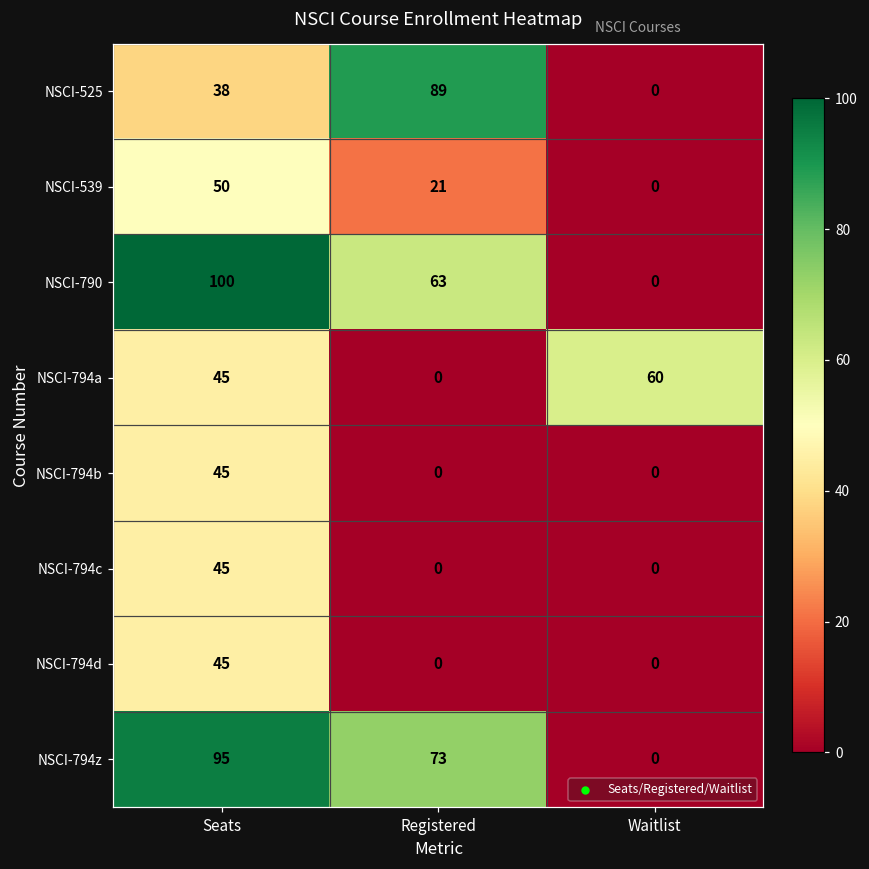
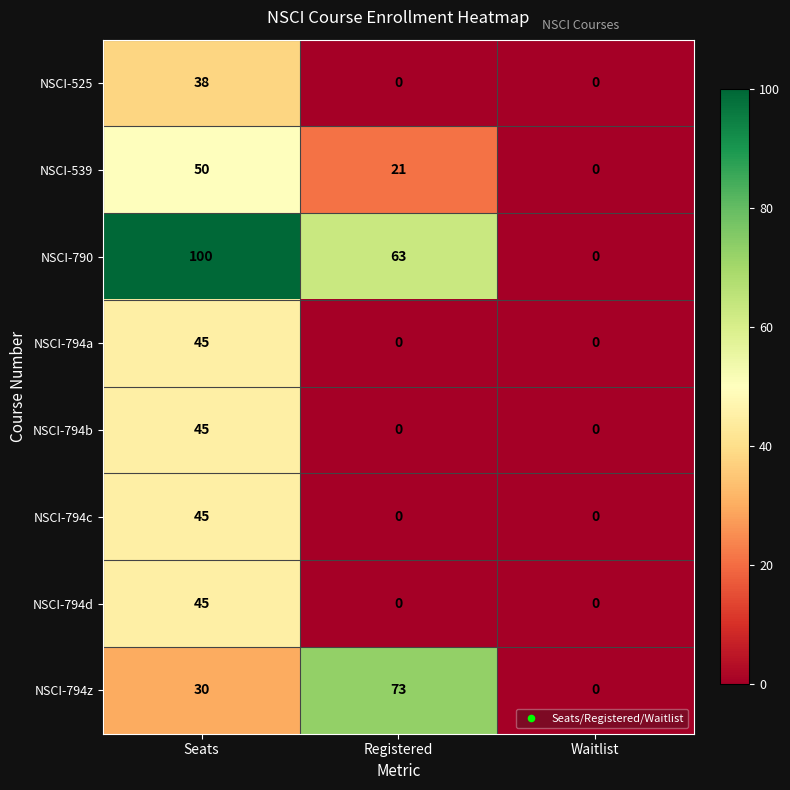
NSCI-525, Registered: 89 -> 0
NSCI-794a, Waitlist: 60 -> 0
NSCI-794z, Seats: 95 -> 30
